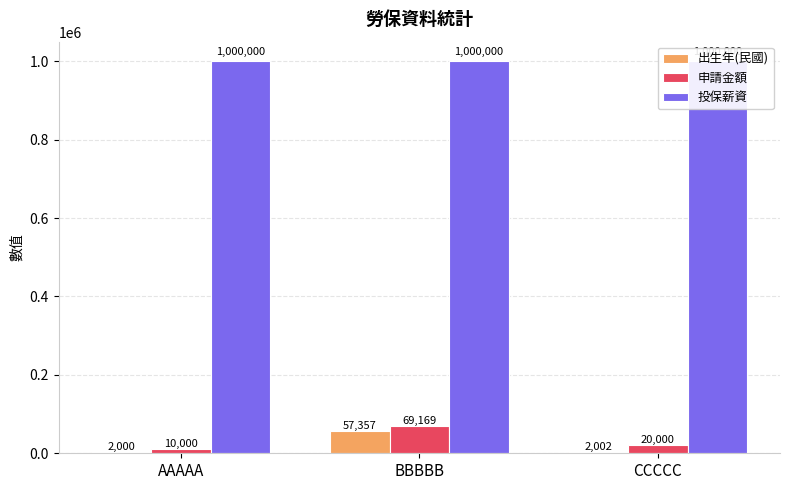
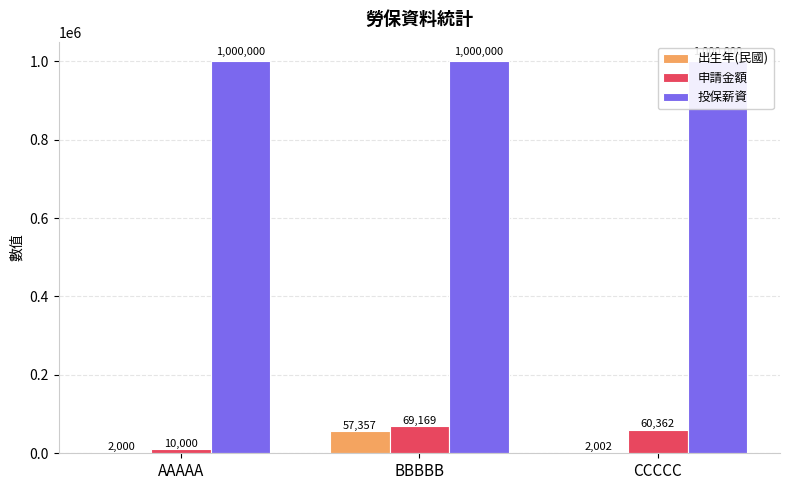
申請金額, CCCCC: 20,000 -> 60,362
